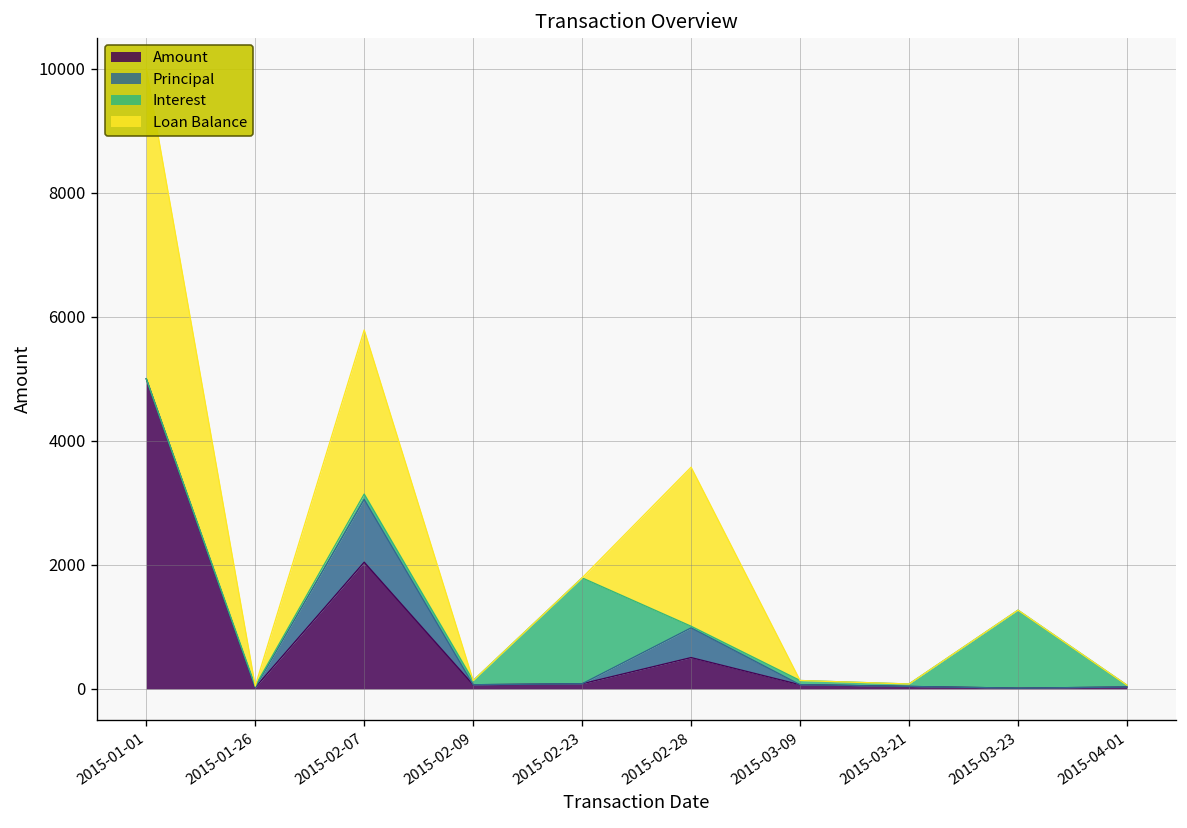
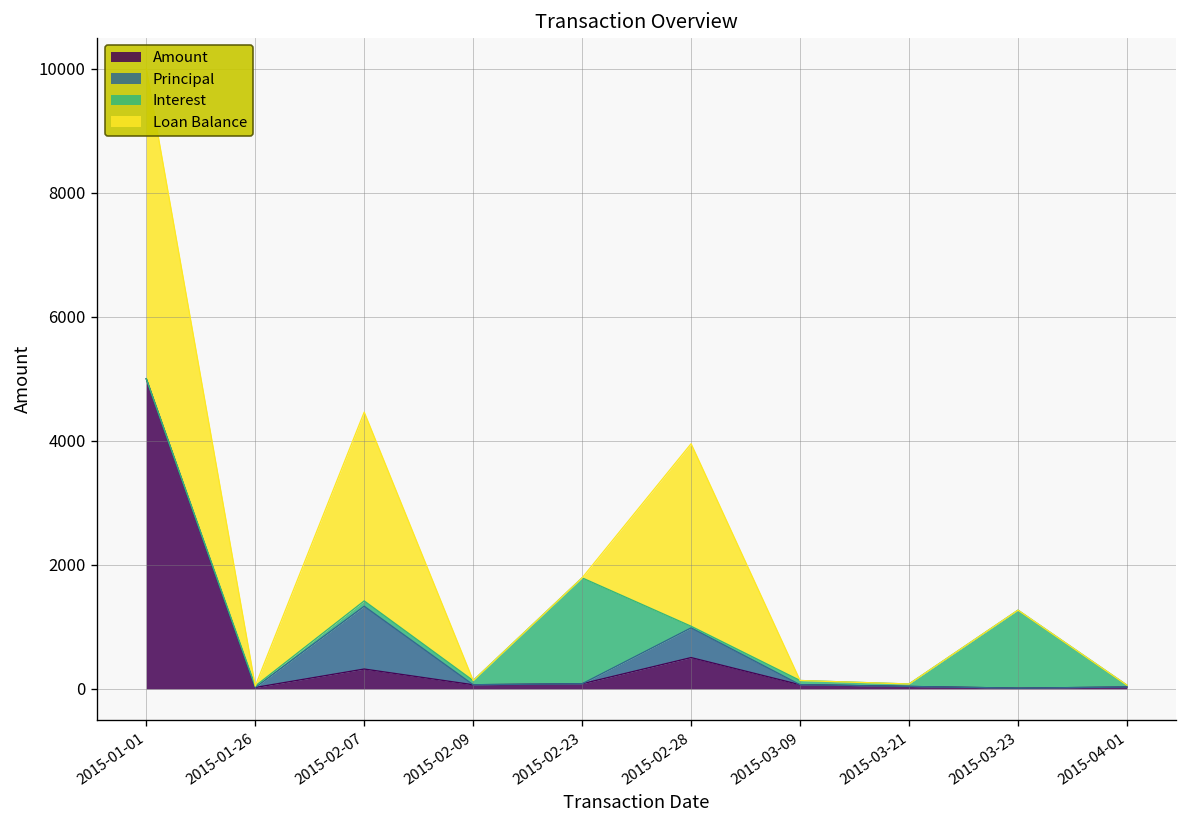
Amount, 2015-02-07: 2000 -> 300
Loan Balance, 2015-02-07: 2600 -> 3000
Loan Balance, 2015-02-28: 2600 -> 2900
